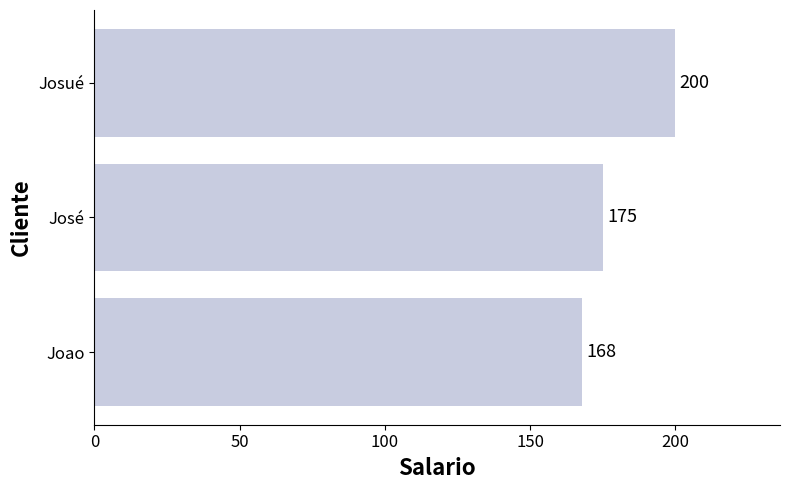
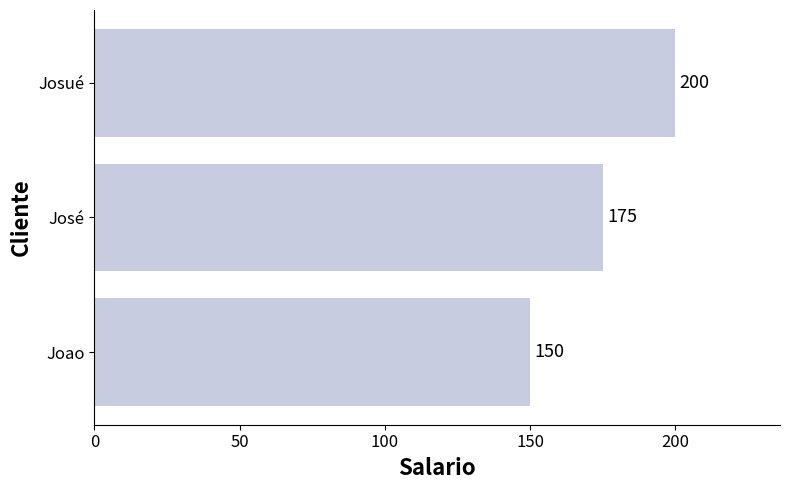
Joao: 168 -> 150
